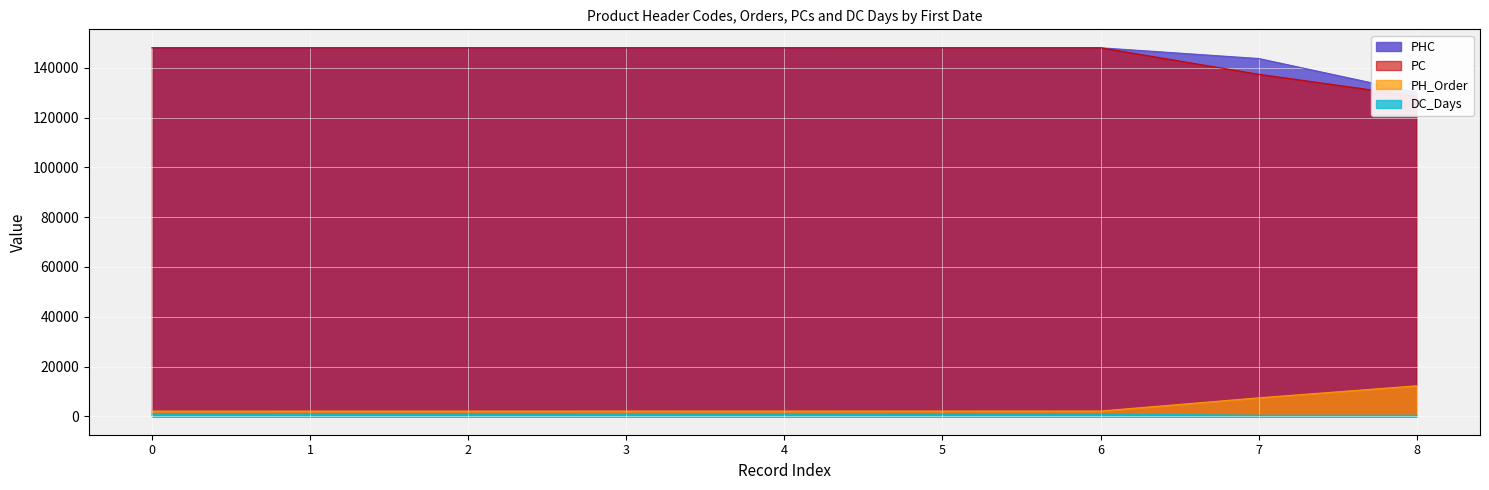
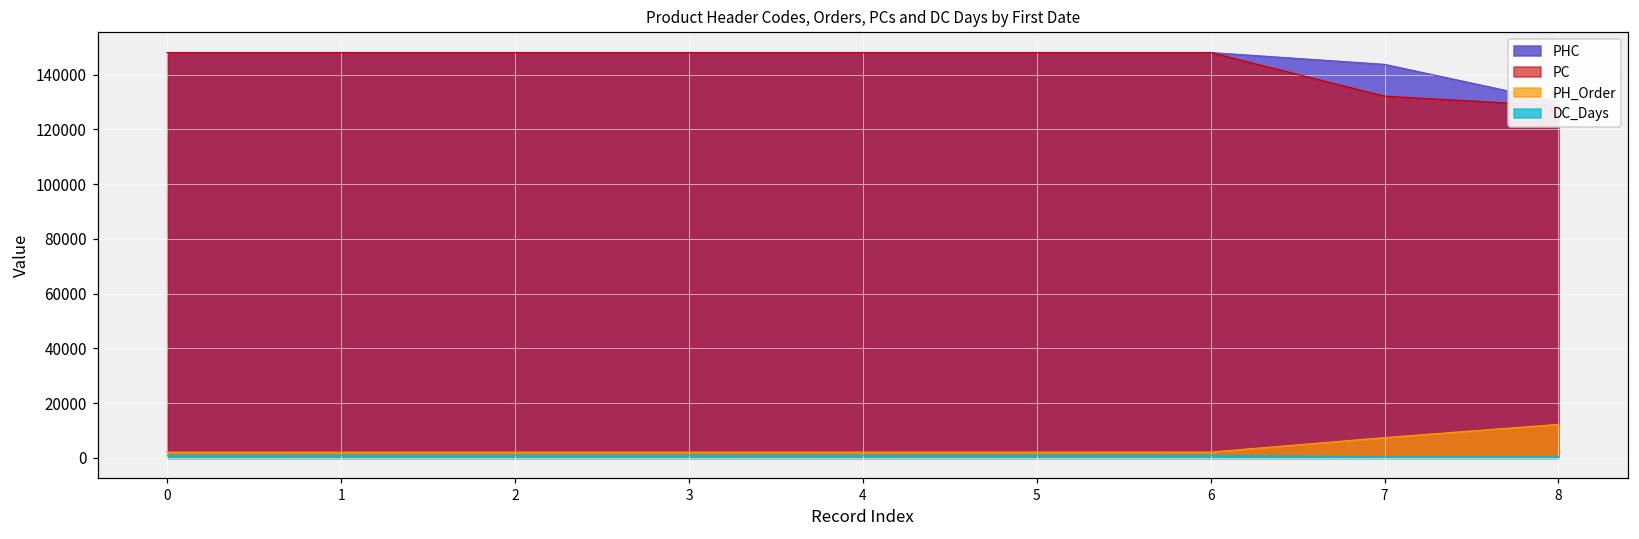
PC, 7: 137000 -> 132000
